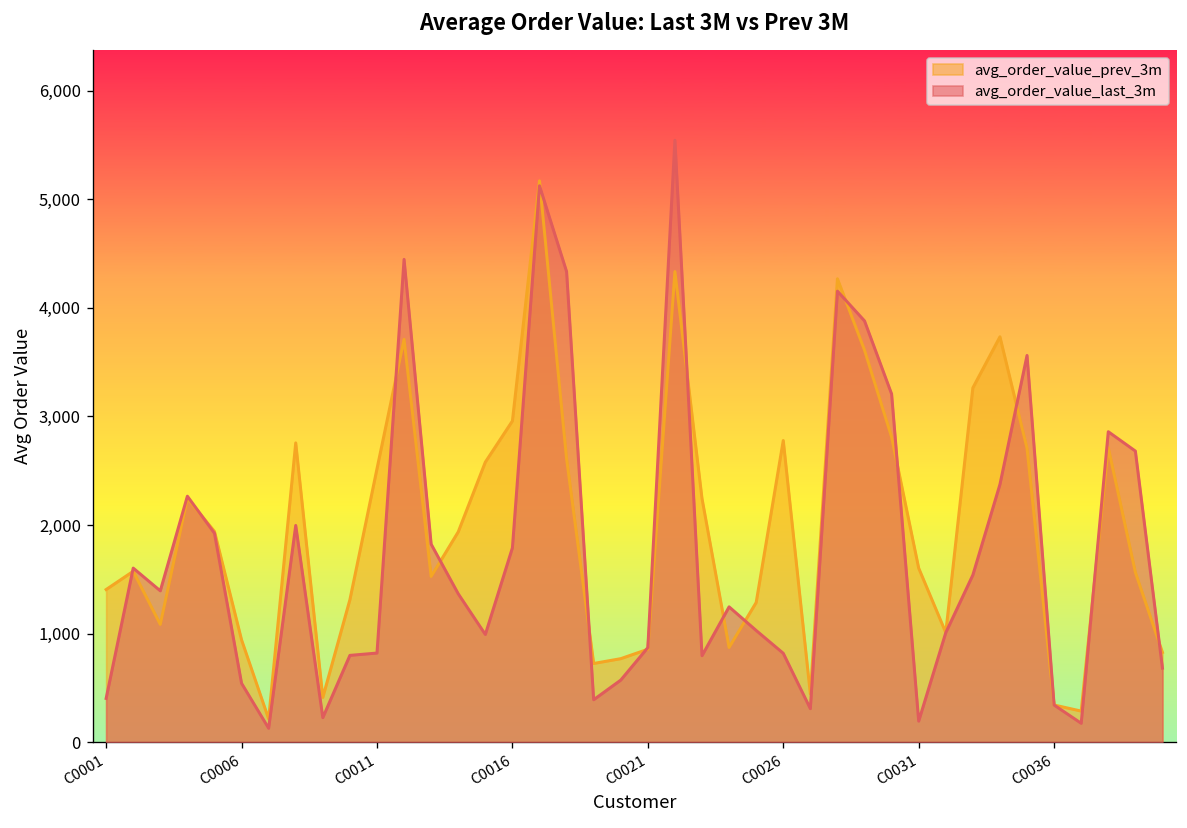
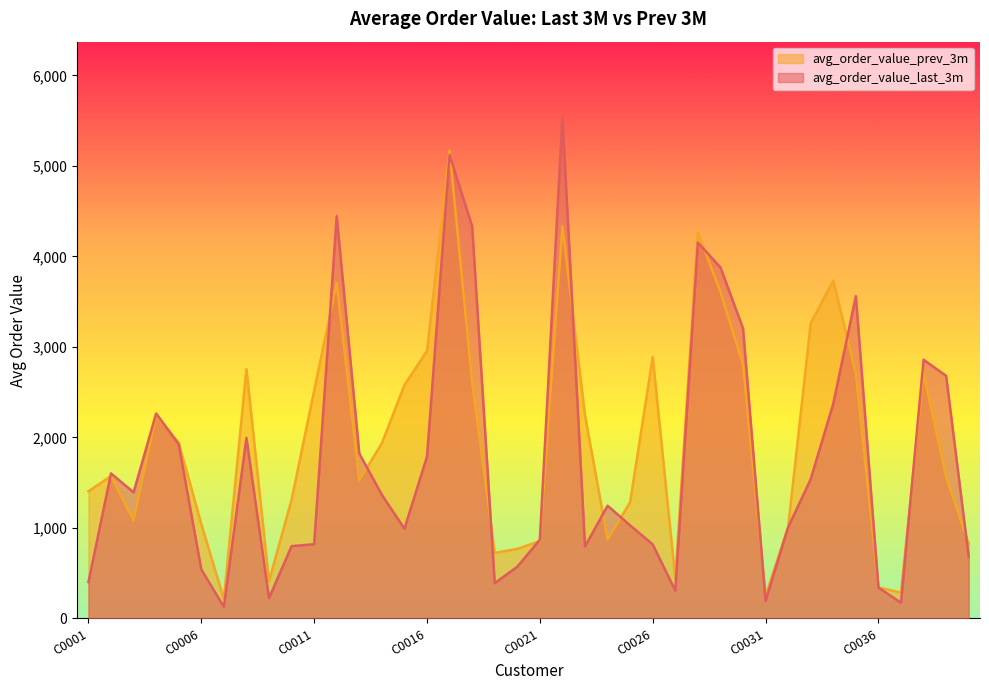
avg_order_value_prev_3m, C0006: 900 -> 1,000
avg_order_value_prev_3m, C0026: 2,800 -> 2,900
avg_order_value_prev_3m, C0031: 1,600 -> 300
